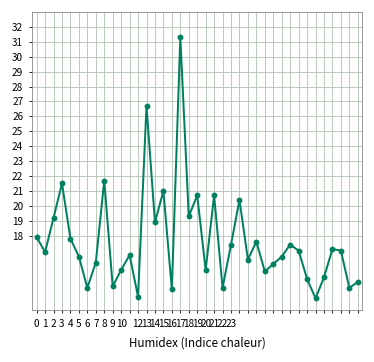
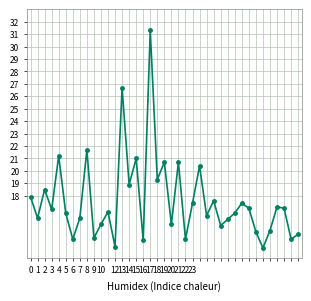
1: 16.9 -> 16.2
2: 19.2 -> 18.5
3: 21.5 -> 16.9
4: 17.8 -> 21.2
